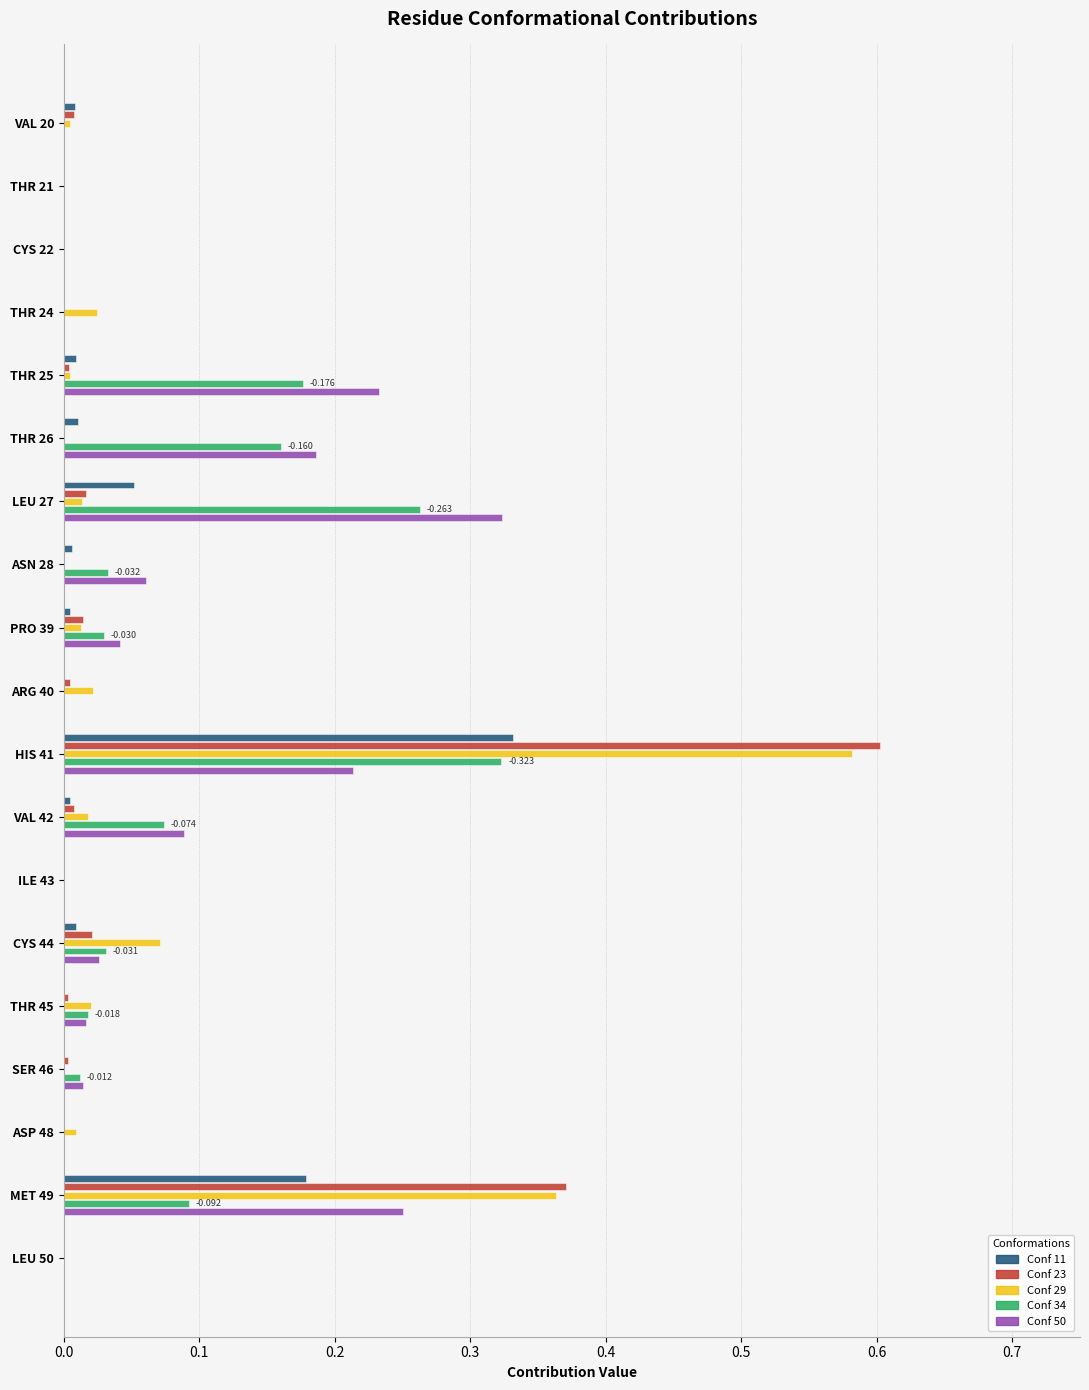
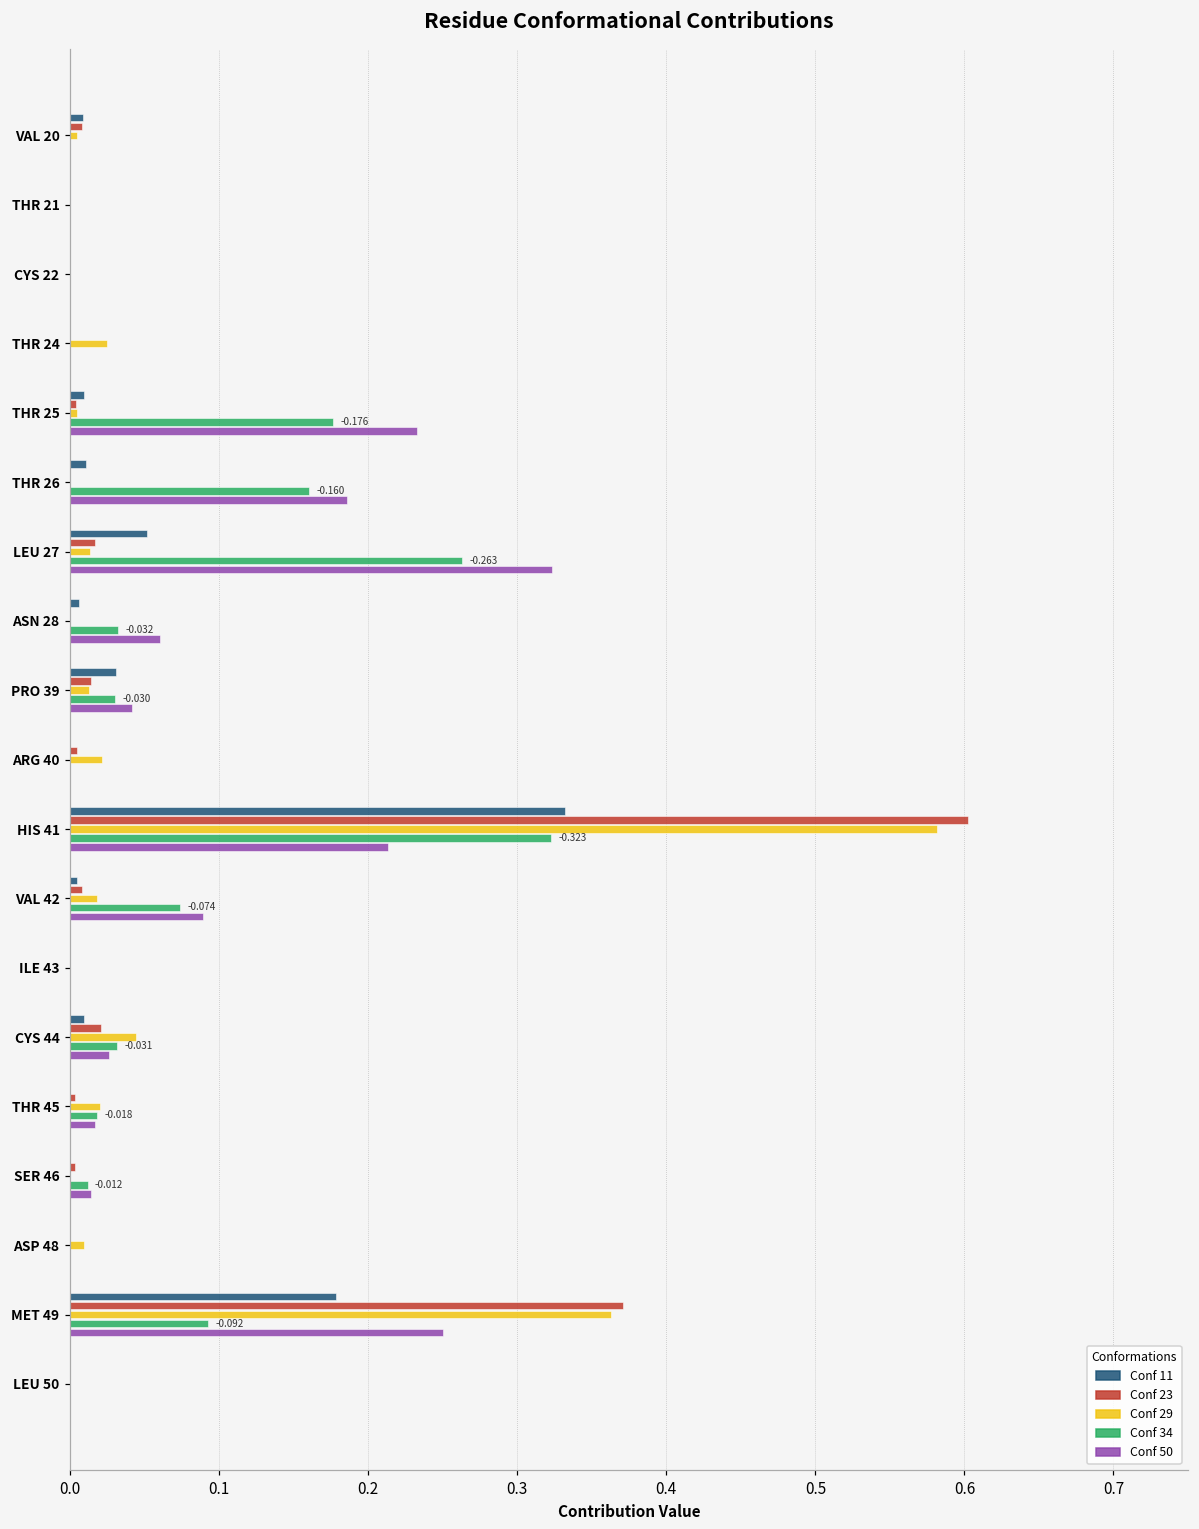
Conf 11, PRO 39: 0.004 -> 0.030
Conf 29, CYS 44: 0.071 -> 0.044
